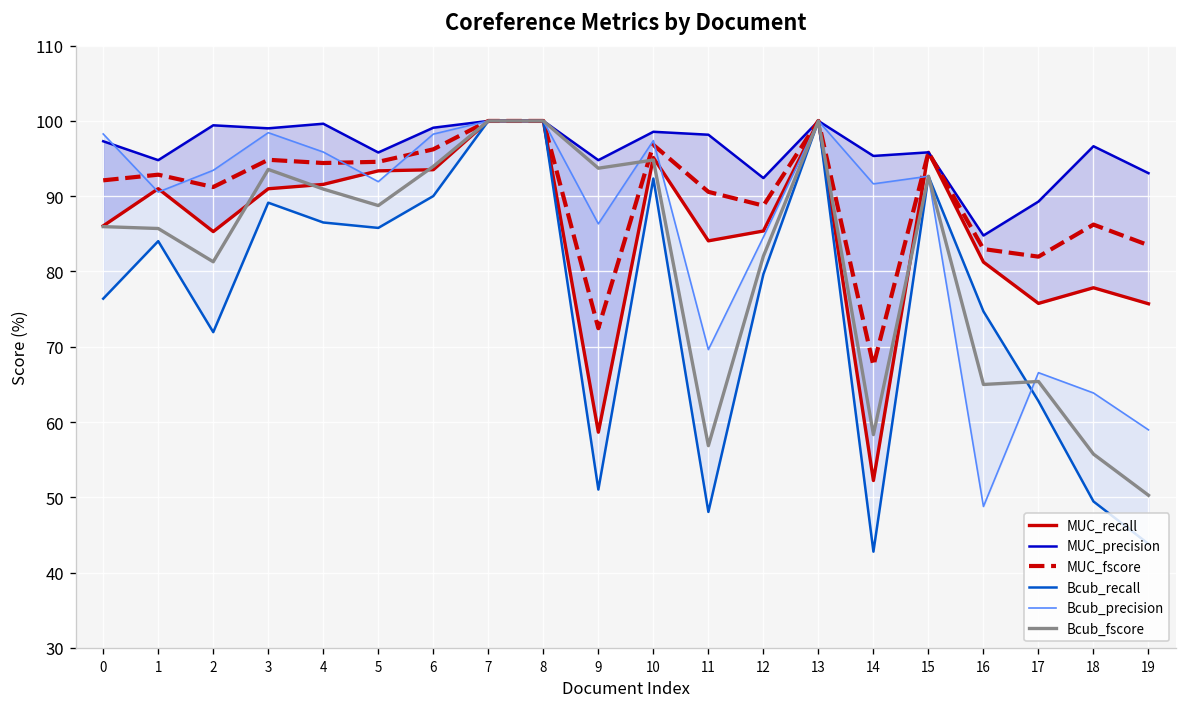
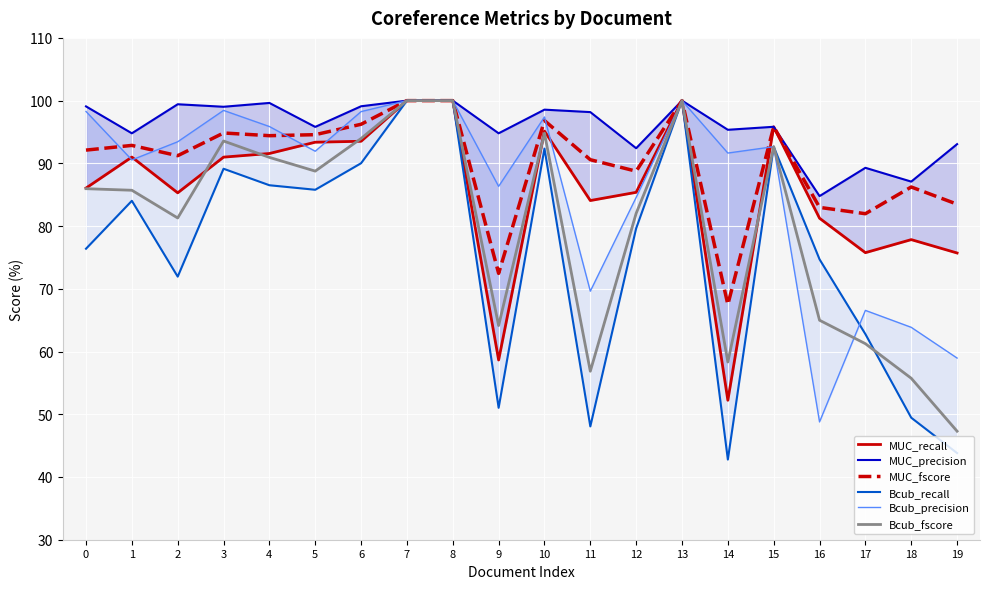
MUC_precision, 0: 97 -> 99
Bcub_fscore, 9: 94 -> 64
Bcub_fscore, 17: 65 -> 61
MUC_precision, 18: 97 -> 87
Bcub_fscore, 19: 50 -> 47
